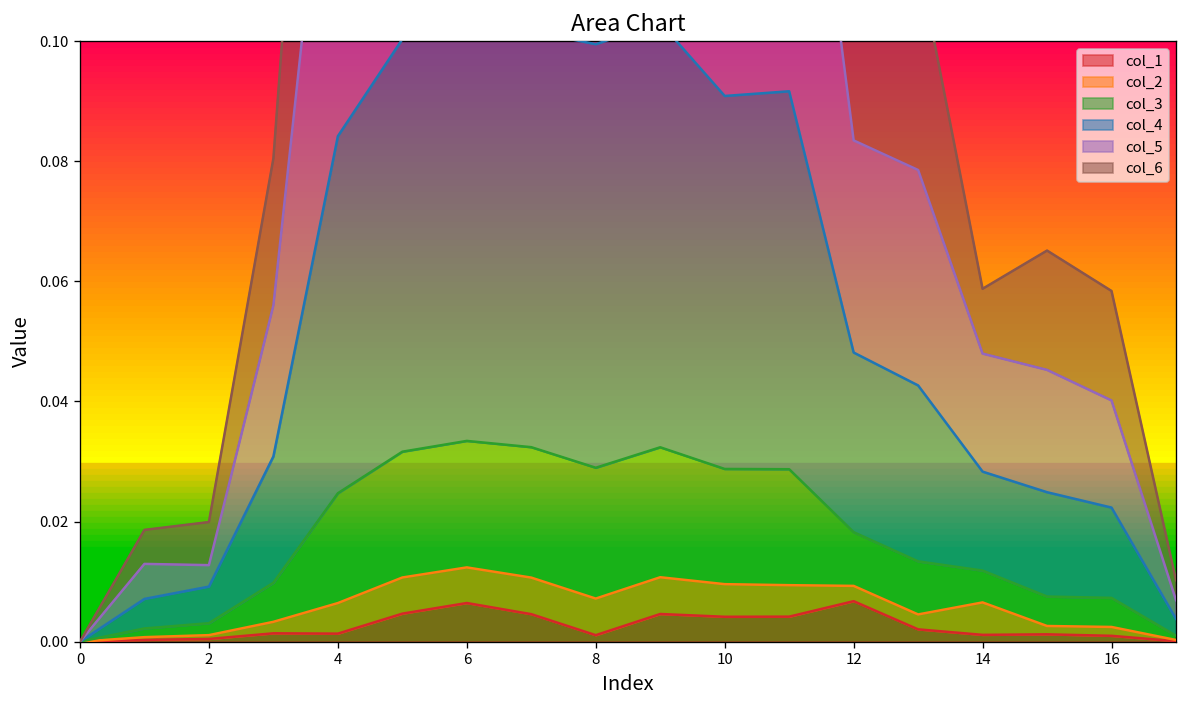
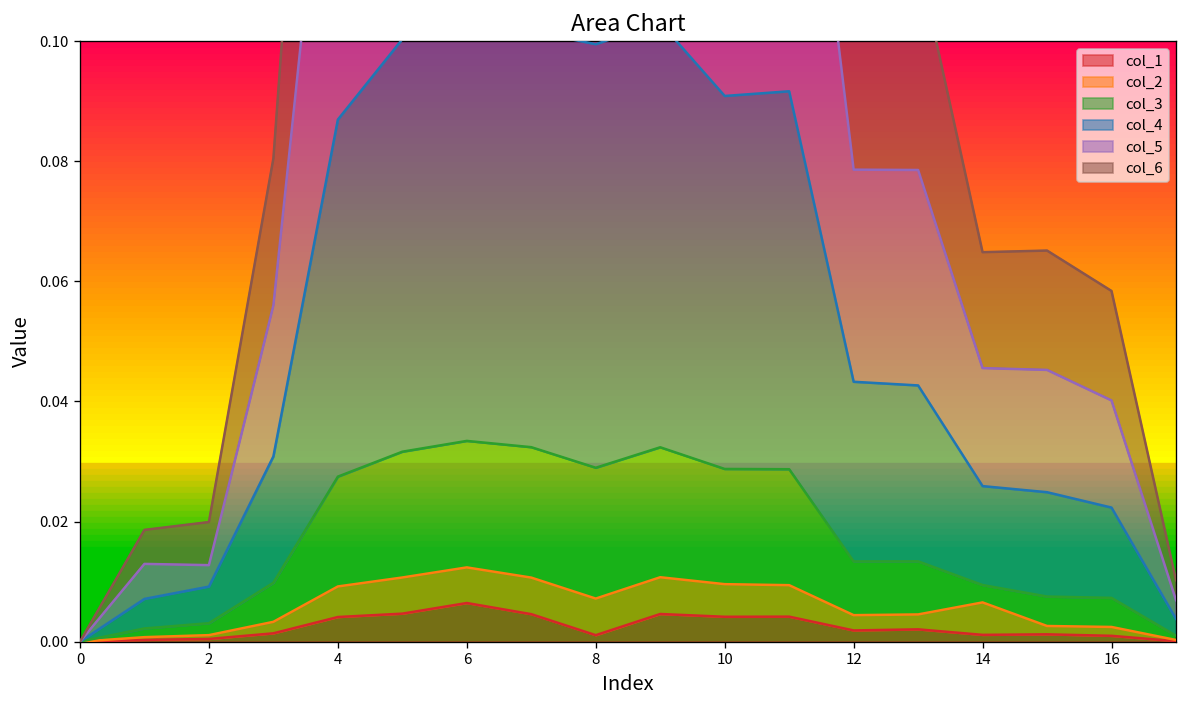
col_1, 4: 0.001 -> 0.004
col_1, 12: 0.007 -> 0.002
col_3, 14: 0.005 -> 0.003
col_6, 14: 0.011 -> 0.019
